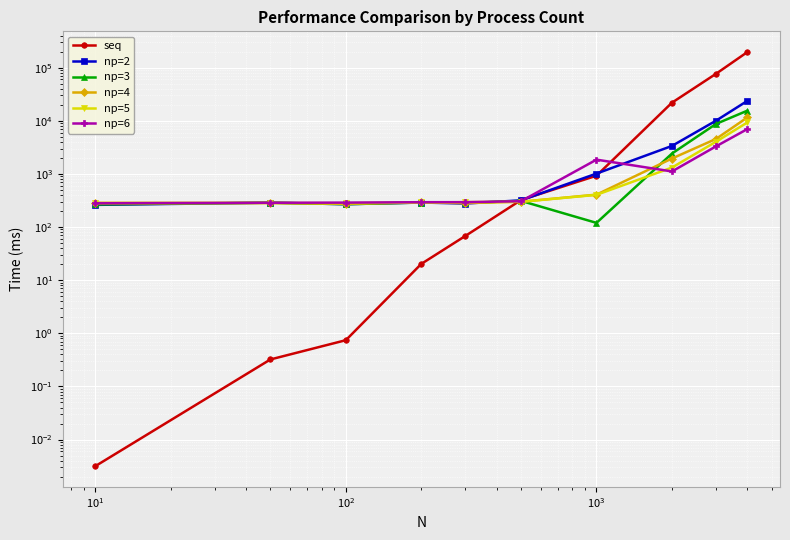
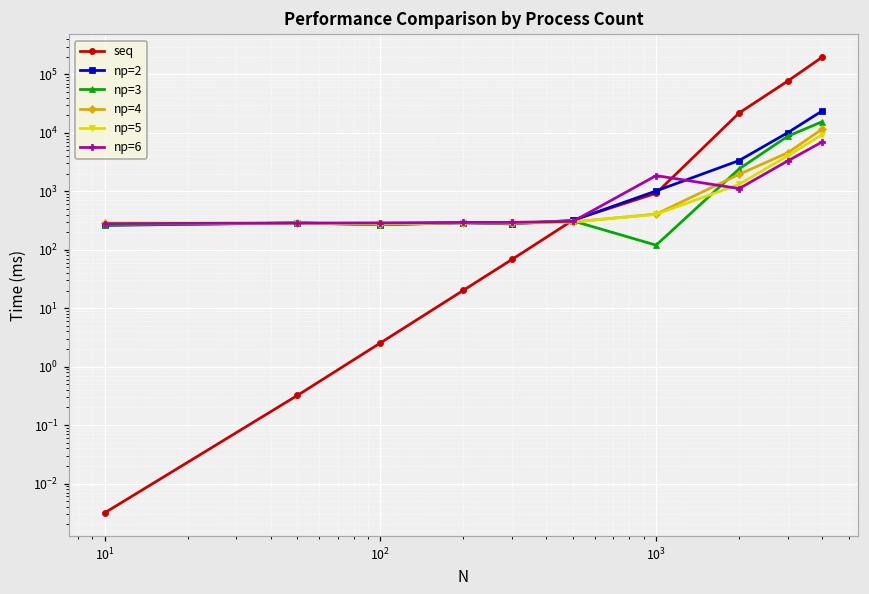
seq, 10^2: 0.7 -> 3
